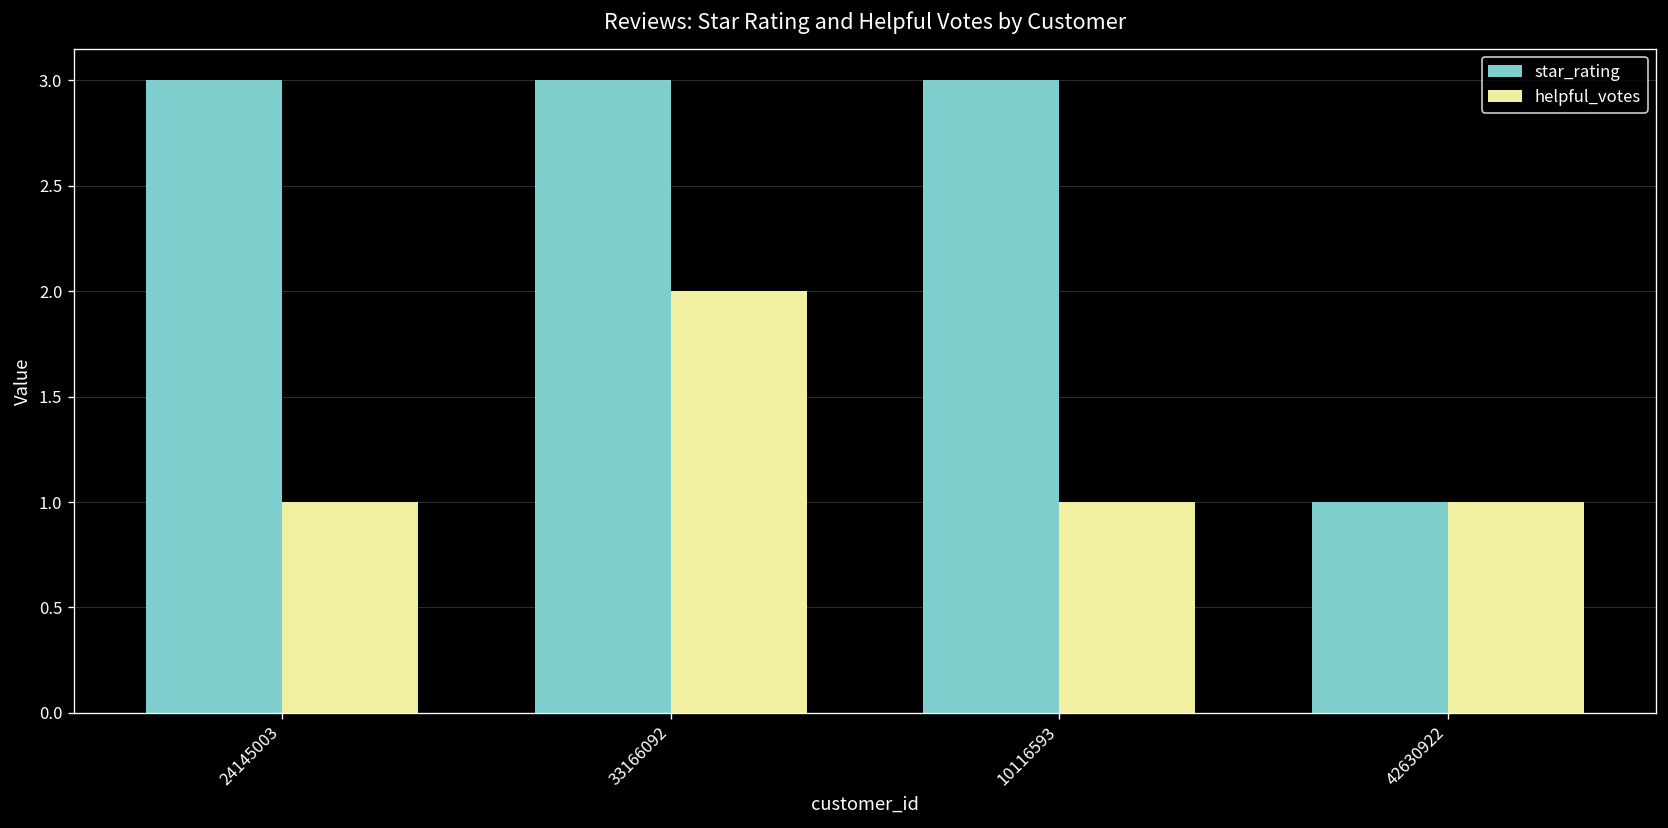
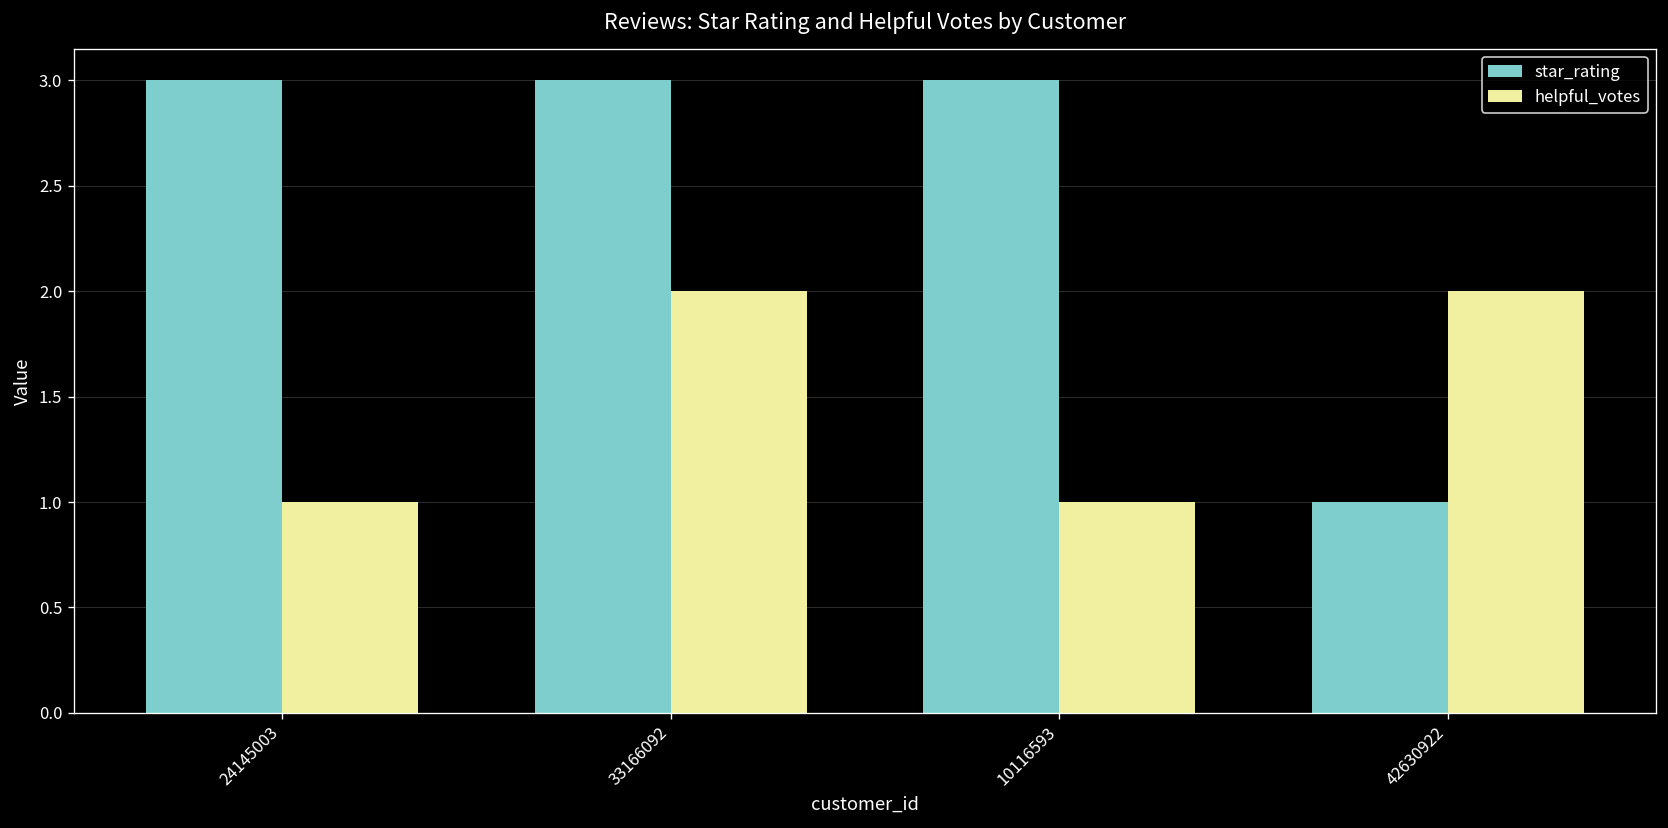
helpful_votes, 42630922: 1 -> 2
